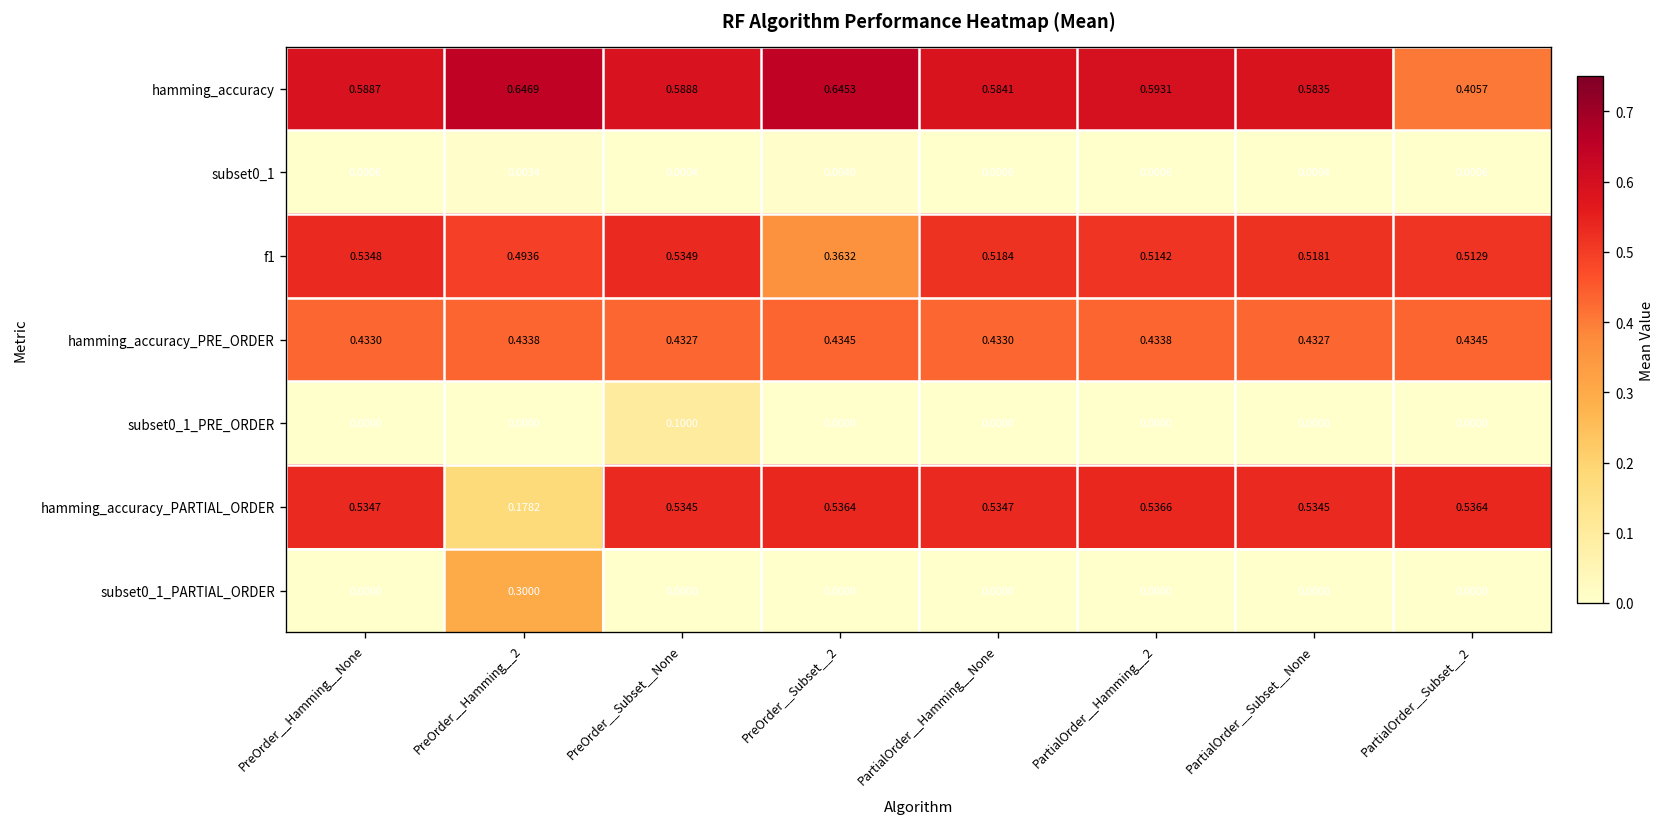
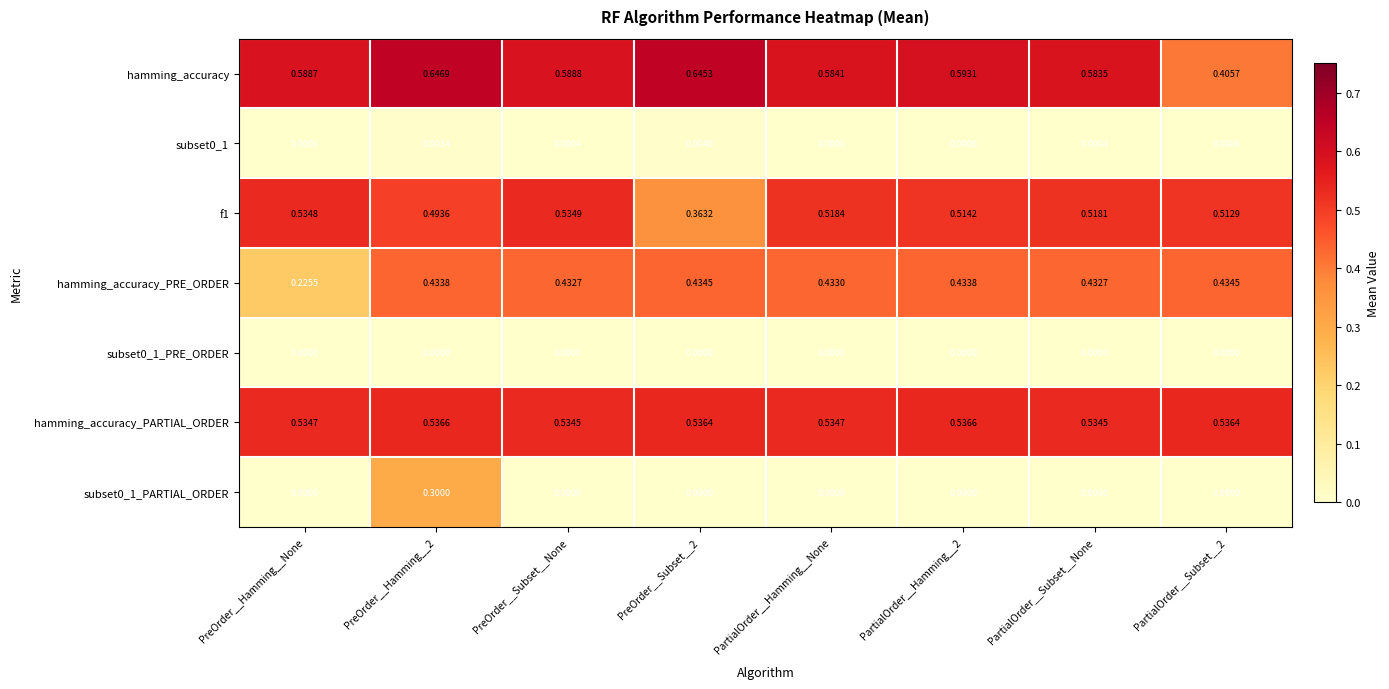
hamming_accuracy_PRE_ORDER, PreOrder__Hamming__None: 0.4330 -> 0.2255
subset0_1_PRE_ORDER, PreOrder__Subset__None: 0.1000 -> 0.0000
hamming_accuracy_PARTIAL_ORDER, PreOrder__Hamming__2: 0.1782 -> 0.5366
